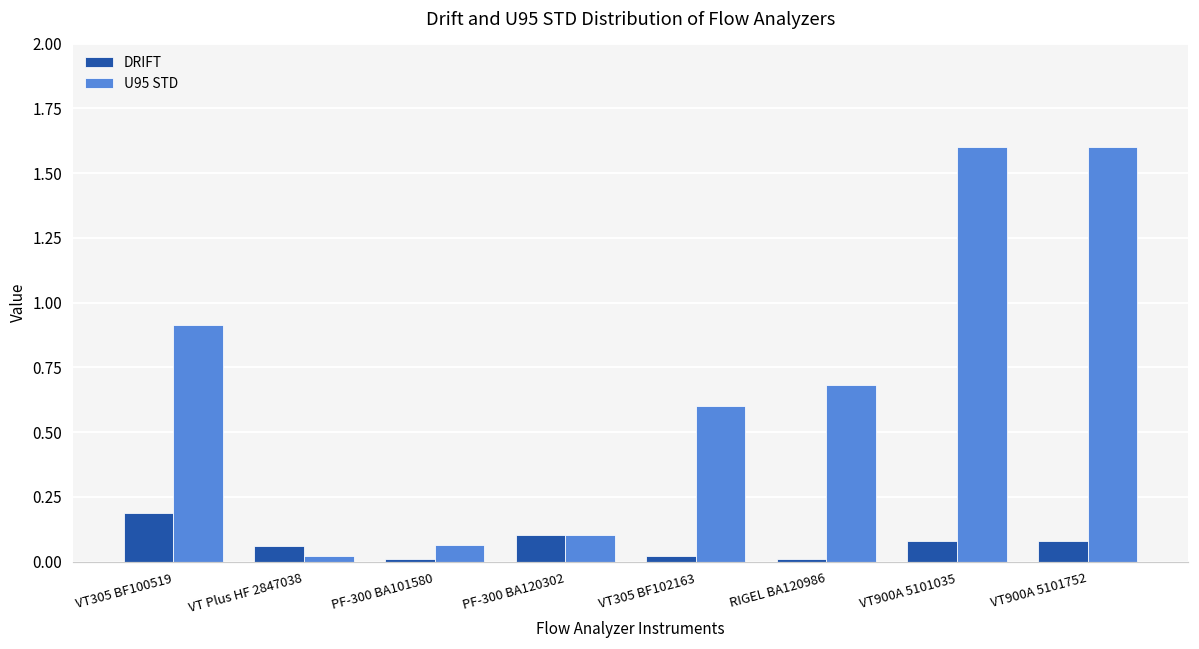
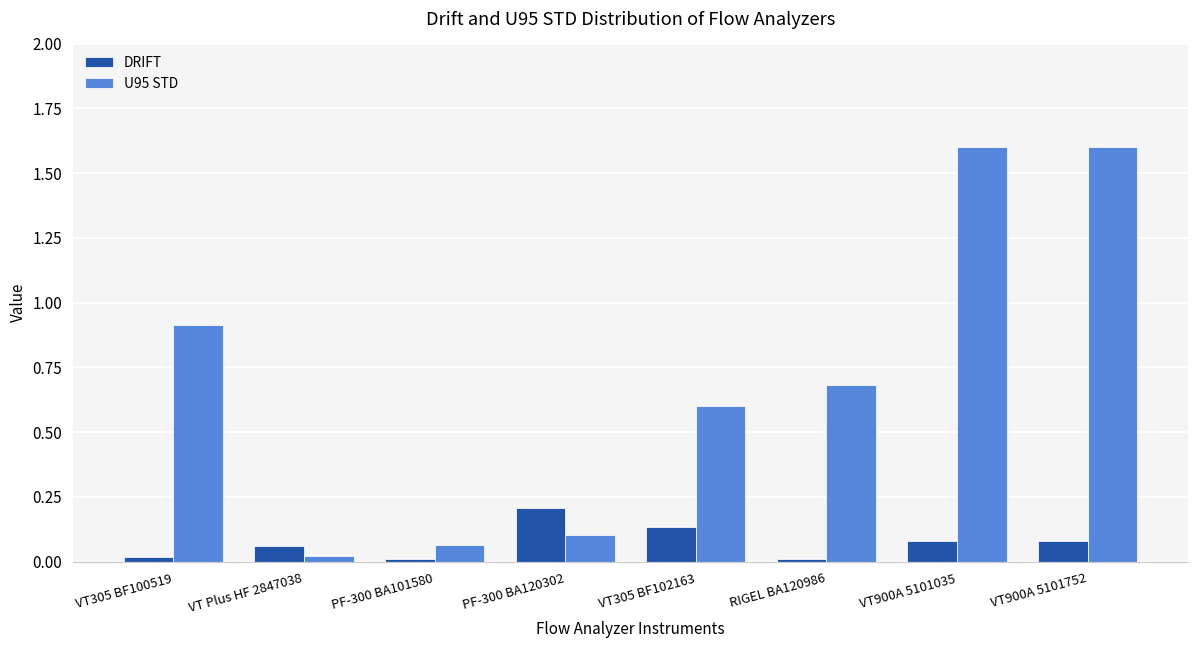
DRIFT, VT305 BF100519: 0.19 -> 0.02
DRIFT, PF-300 BA120302: 0.10 -> 0.21
DRIFT, VT305 BF102163: 0.02 -> 0.14
